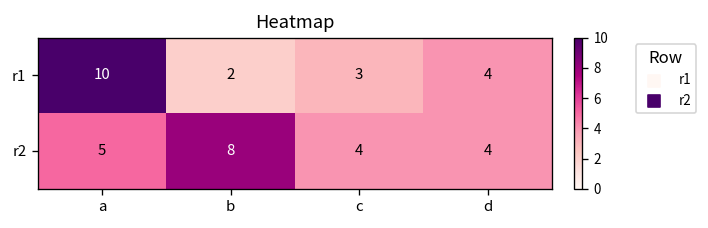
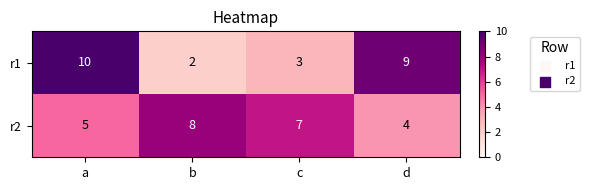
r1, d: 4 -> 9
r2, c: 4 -> 7
